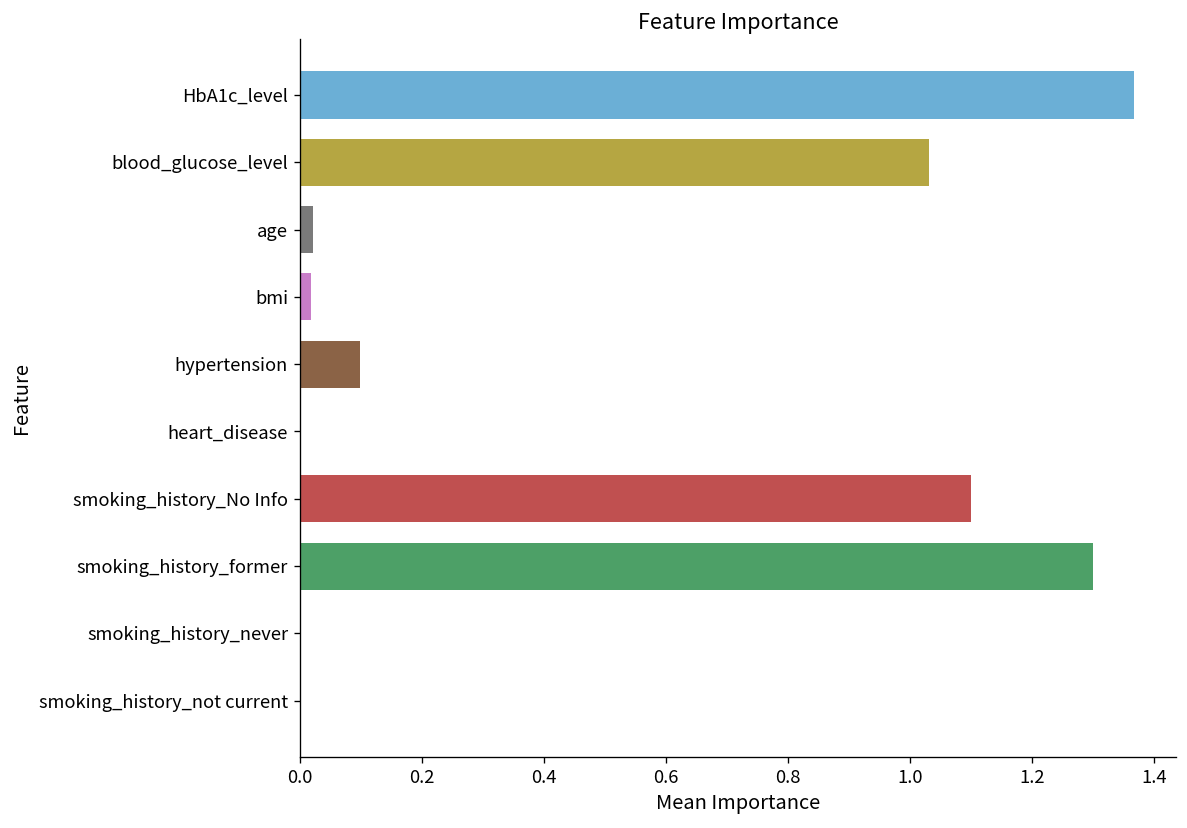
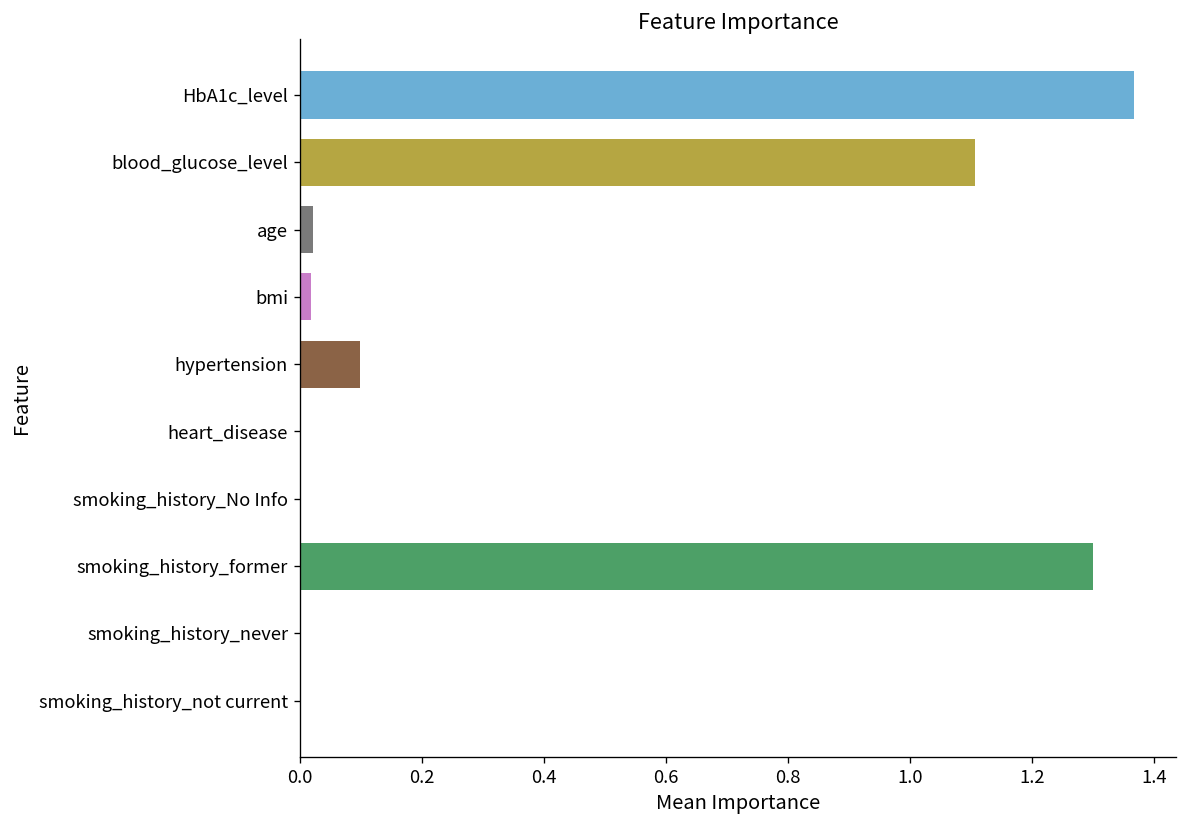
blood_glucose_level: 1.03 -> 1.11
smoking_history_No Info: 1.1 -> 0.0
